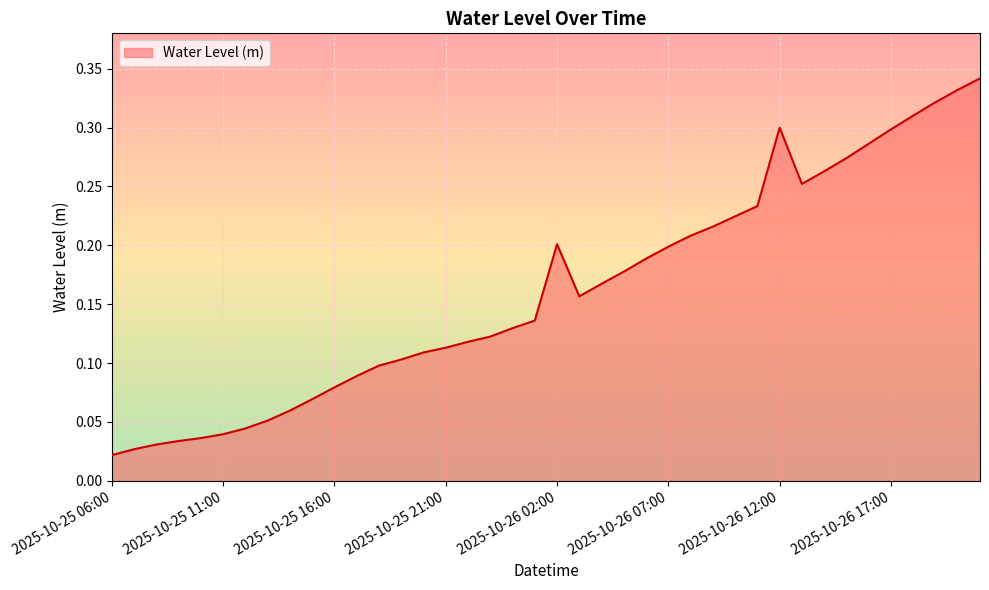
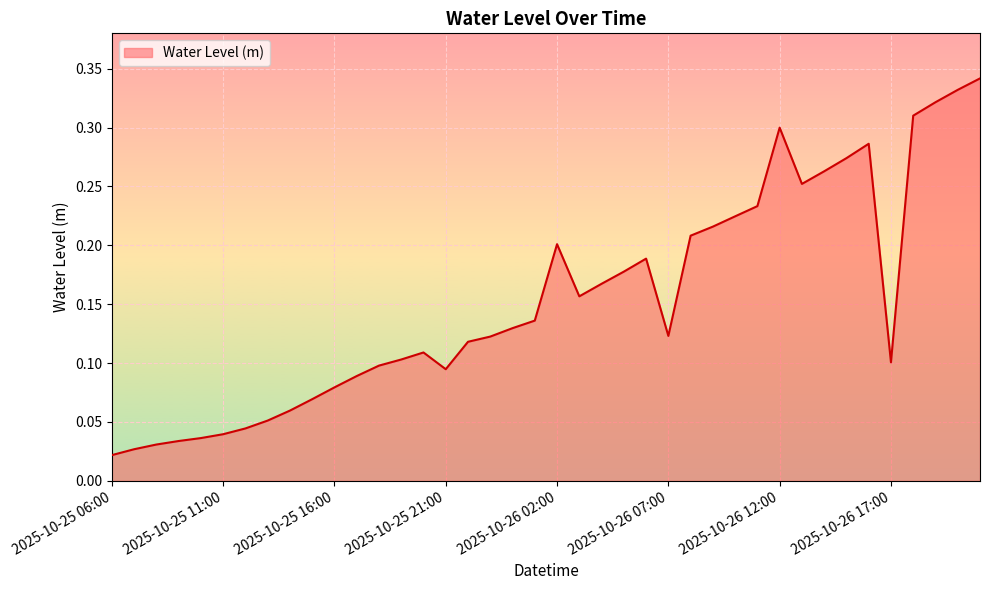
2025-10-25 21:00: 0.113 -> 0.095
2025-10-26 07:00: 0.199 -> 0.123
2025-10-26 17:00: 0.298 -> 0.101
